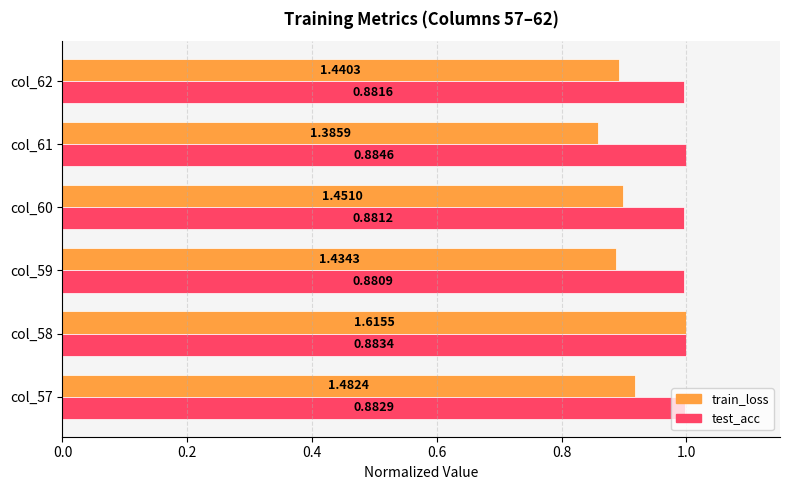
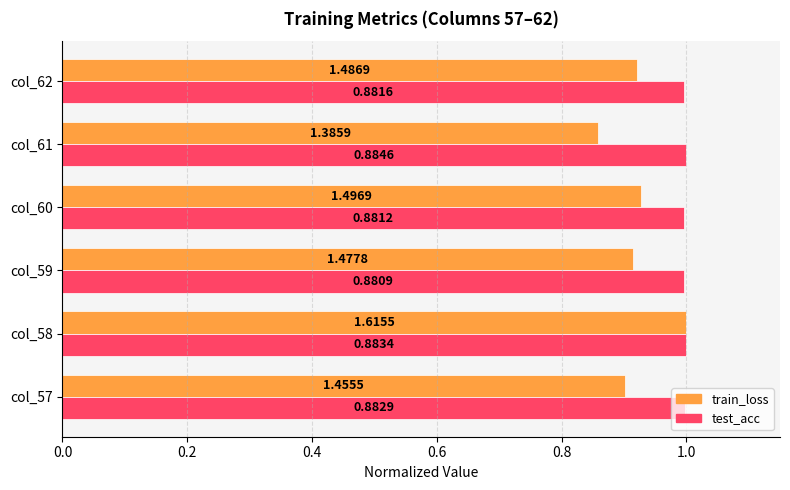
train_loss, col_62: 1.4403 -> 1.4869
train_loss, col_60: 1.4510 -> 1.4969
train_loss, col_59: 1.4343 -> 1.4778
train_loss, col_57: 1.4824 -> 1.4555
